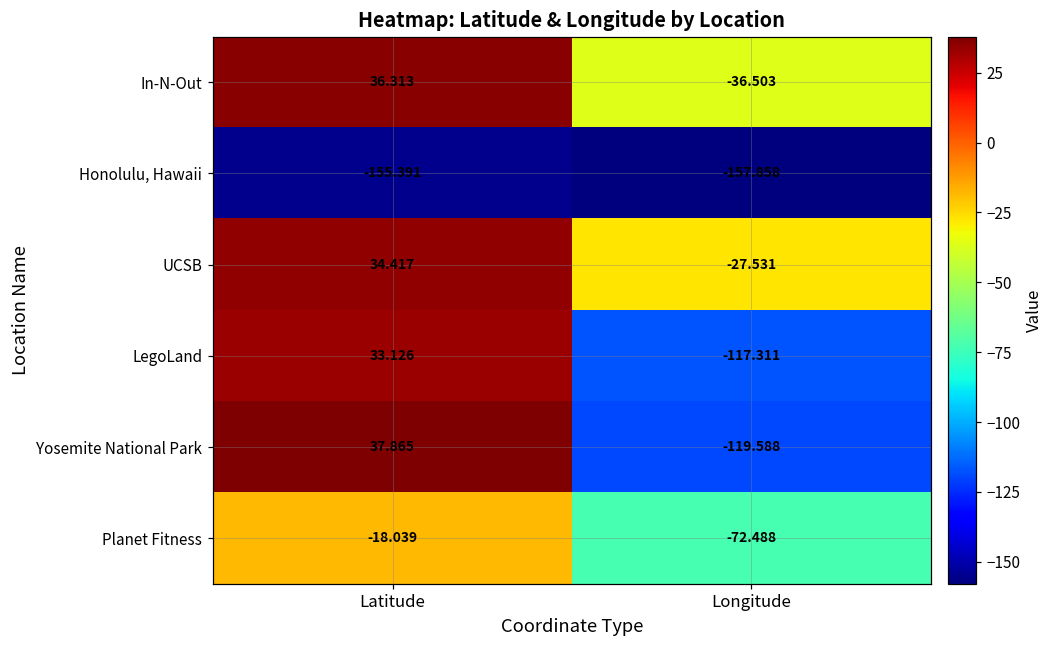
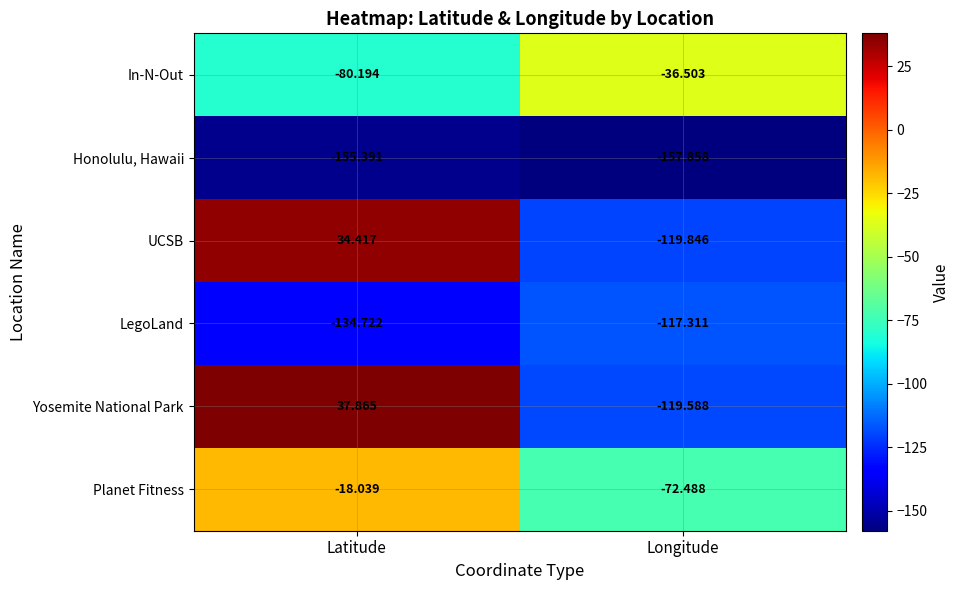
In-N-Out, Latitude: 36.313 -> -80.194
UCSB, Longitude: -27.531 -> -119.846
LegoLand, Latitude: 33.126 -> -134.722
